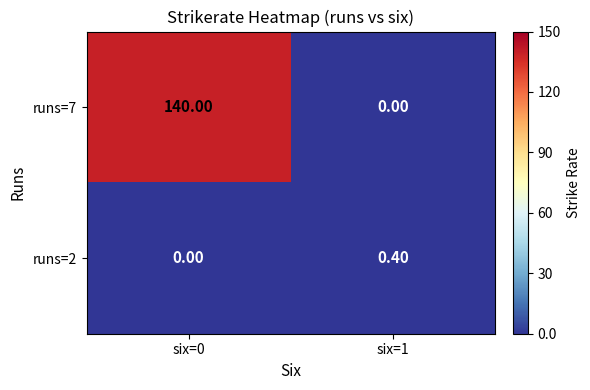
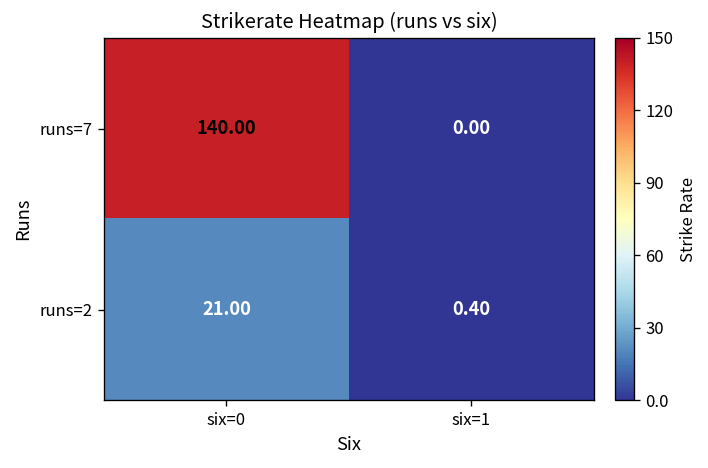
runs=2, six=0: 0.00 -> 21.00
